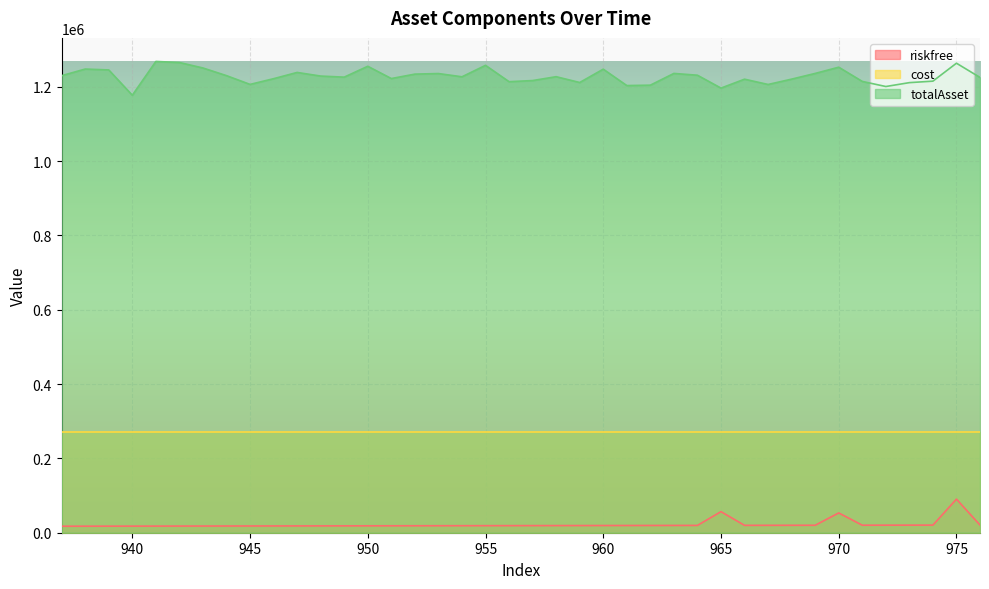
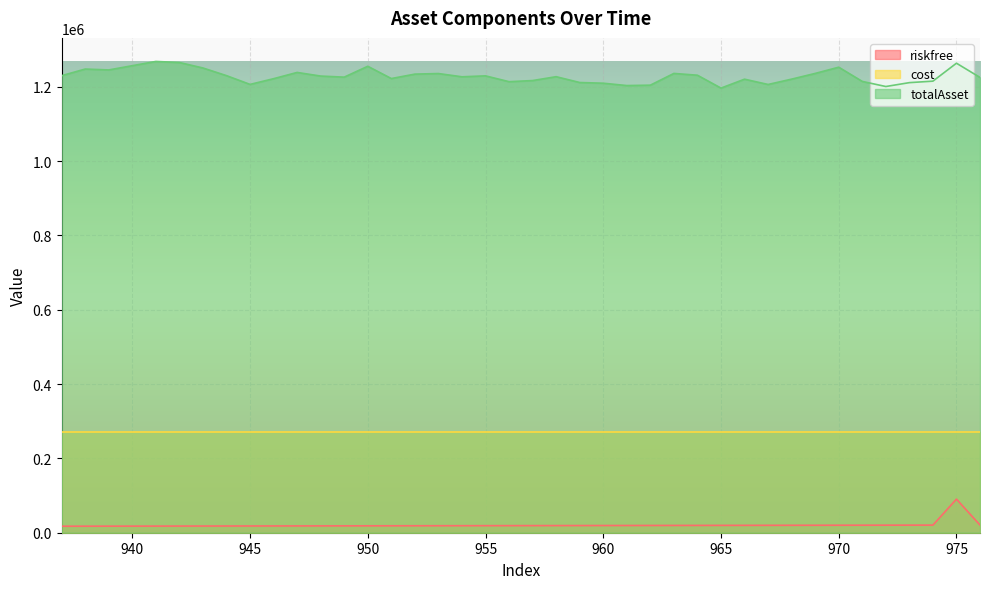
totalAsset, 940: 1180000 -> 1260000
totalAsset, 955: 1260000 -> 1230000
totalAsset, 960: 1250000 -> 1210000
riskfree, 965: 60000 -> 20000
riskfree, 970: 50000 -> 20000
